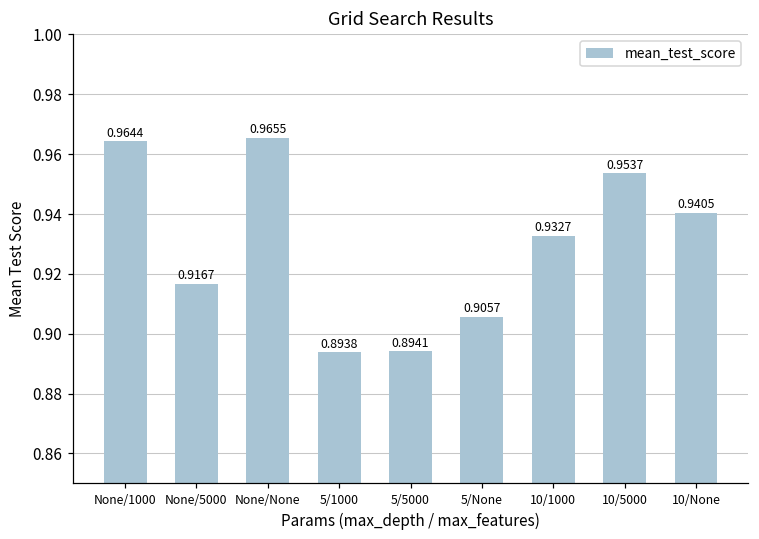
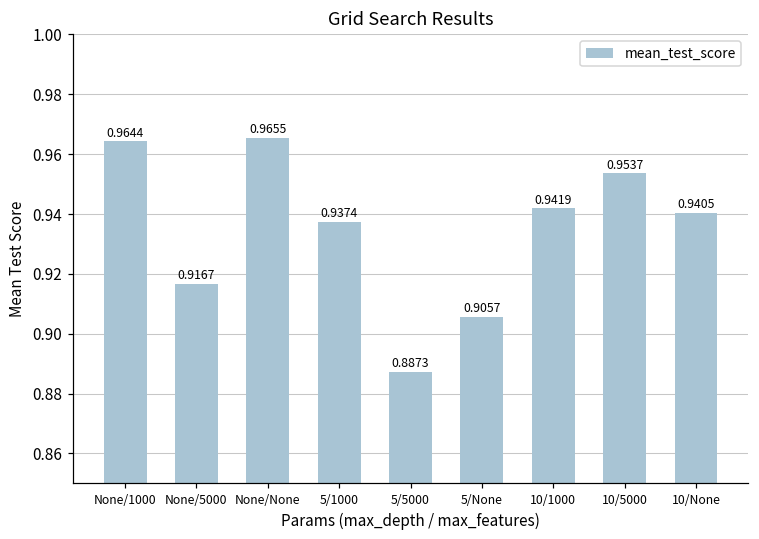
5/1000: 0.8938 -> 0.9374
5/5000: 0.8941 -> 0.8873
10/1000: 0.9327 -> 0.9419
